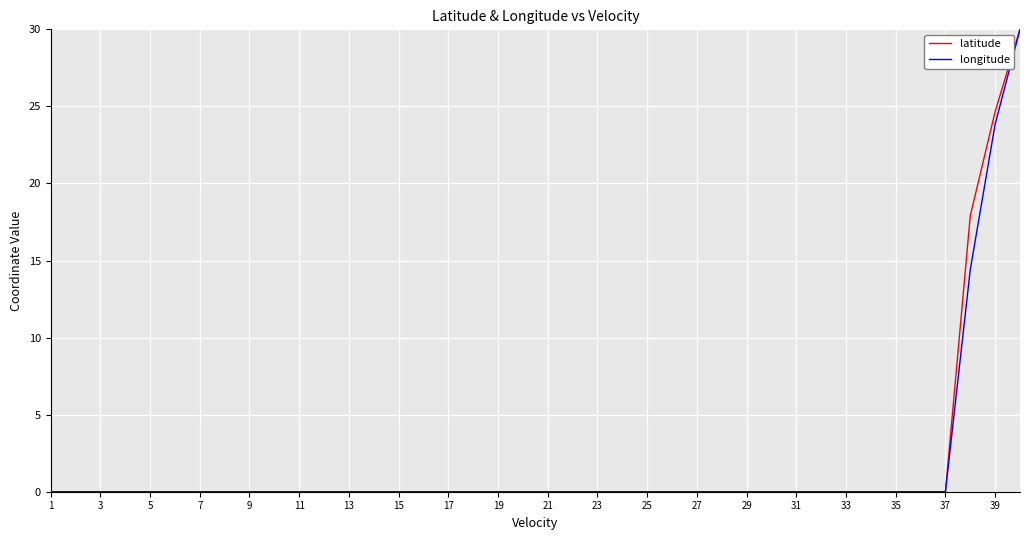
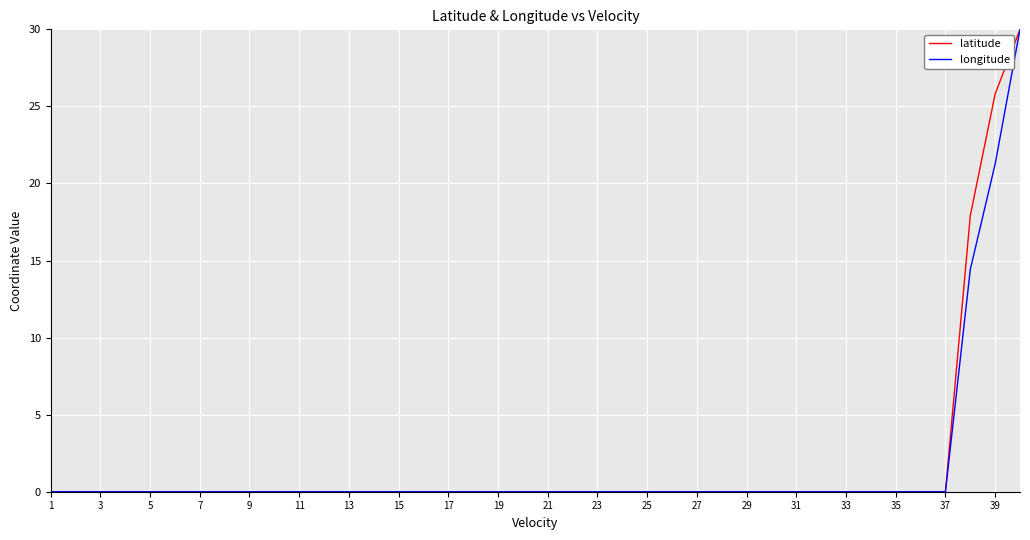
latitude, 39: 24.7 -> 25.8
longitude, 39: 23.8 -> 21.3
